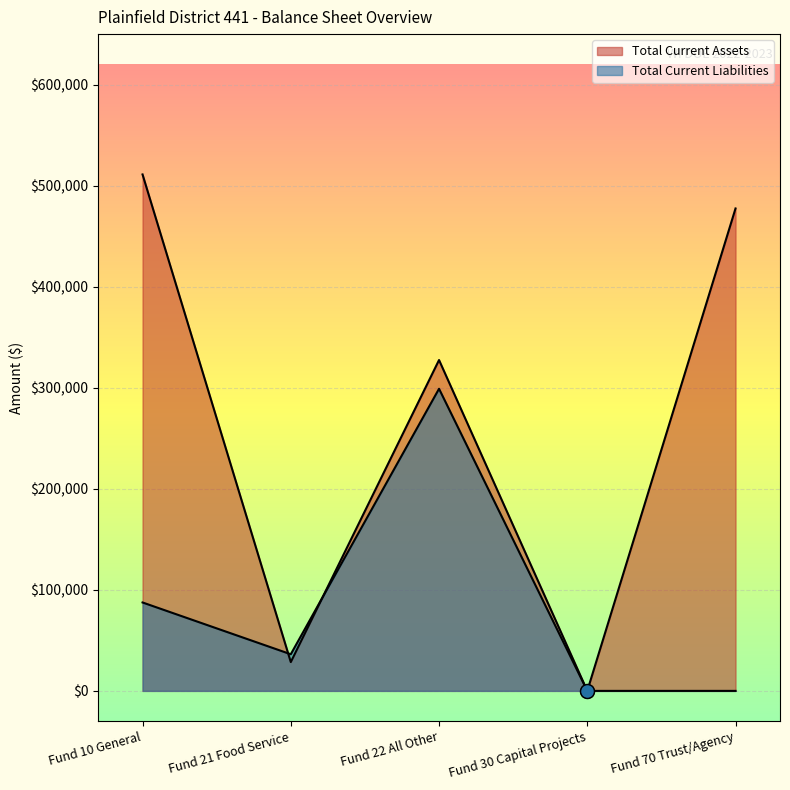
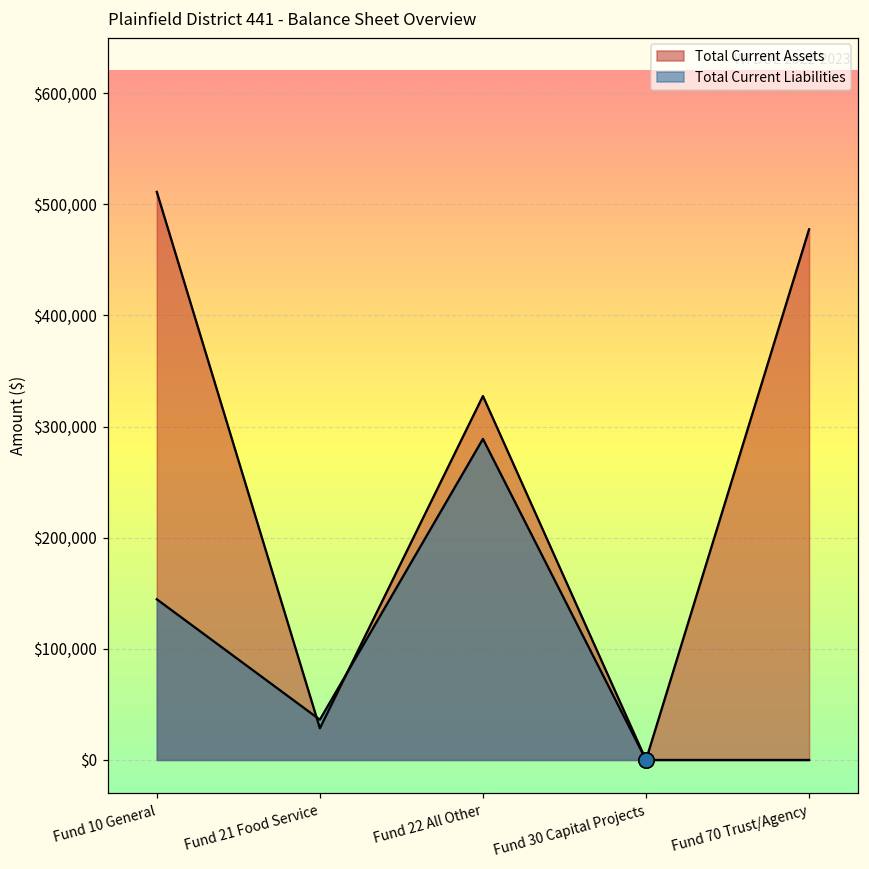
Total Current Liabilities, Fund 10 General: $88,000 -> $145,000
Total Current Liabilities, Fund 22 All Other: $299,000 -> $289,000
